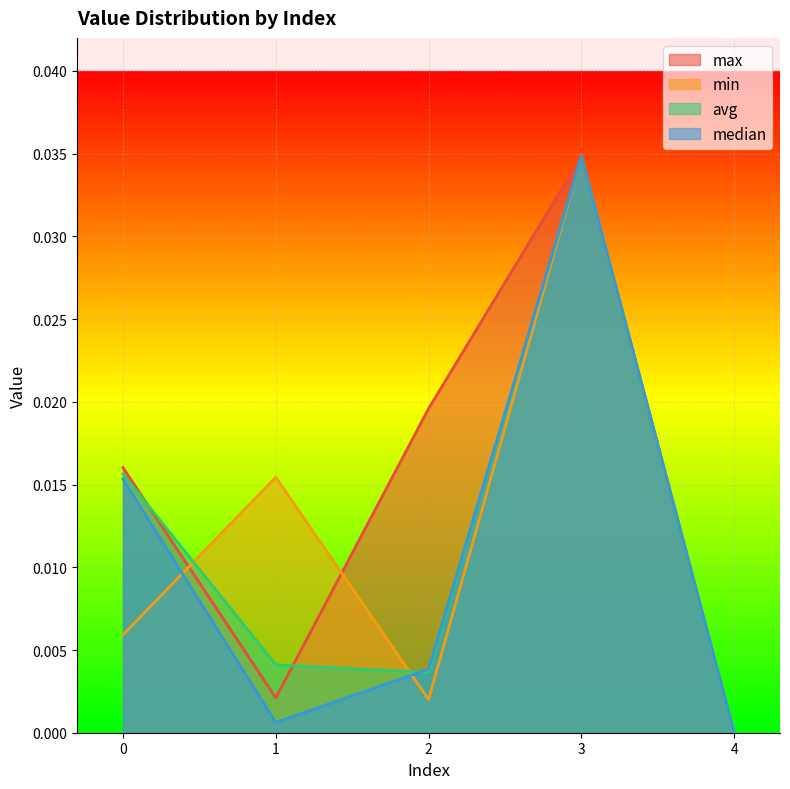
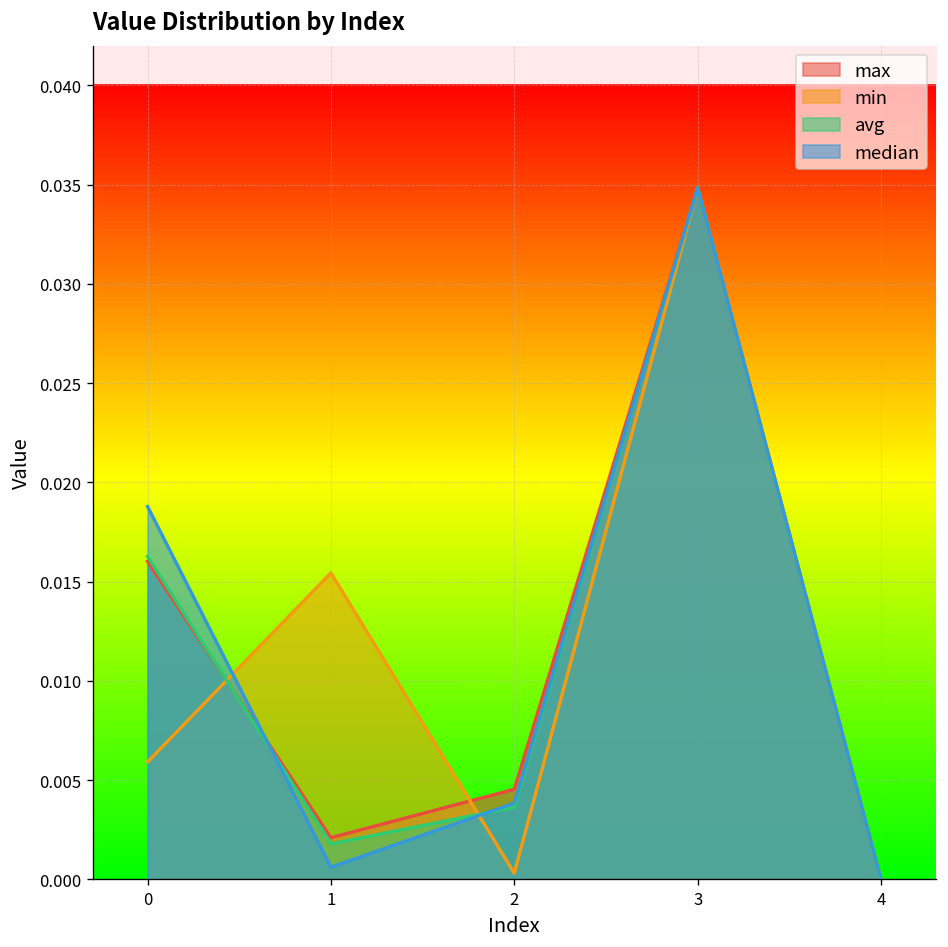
avg, 0: 0.0156 -> 0.0163
median, 0: 0.0153 -> 0.0188
avg, 1: 0.0041 -> 0.0018
max, 2: 0.0196 -> 0.0045
min, 2: 0.0020 -> 0.0003
